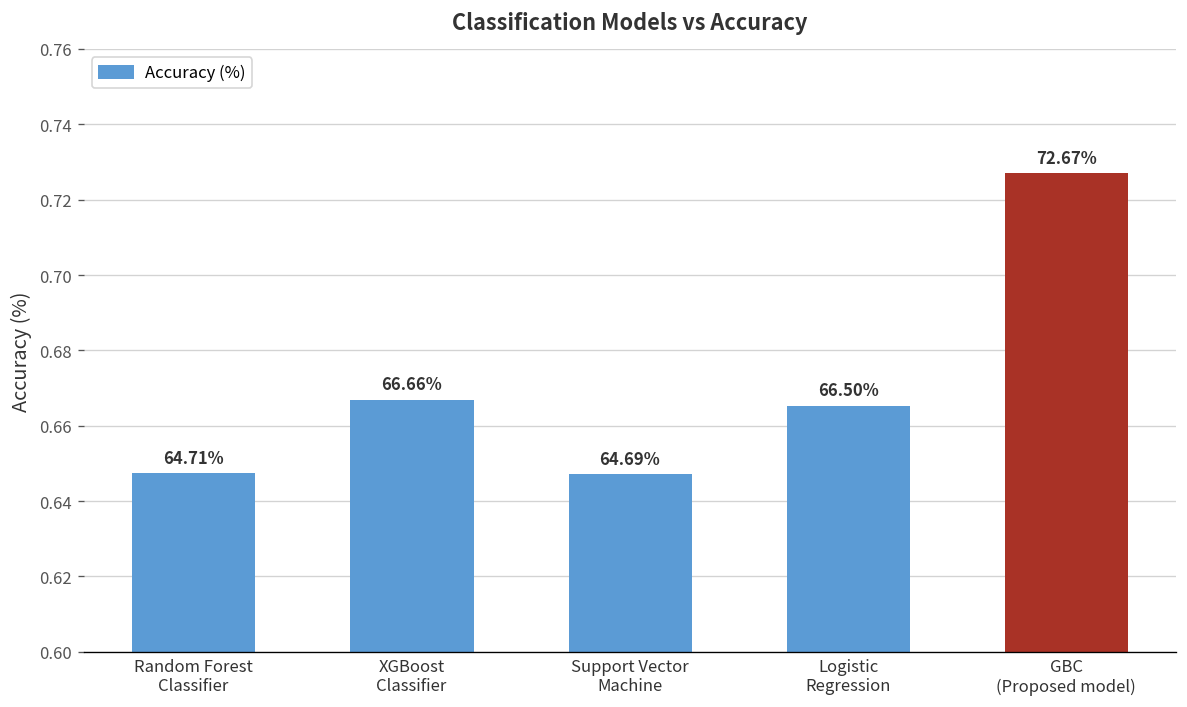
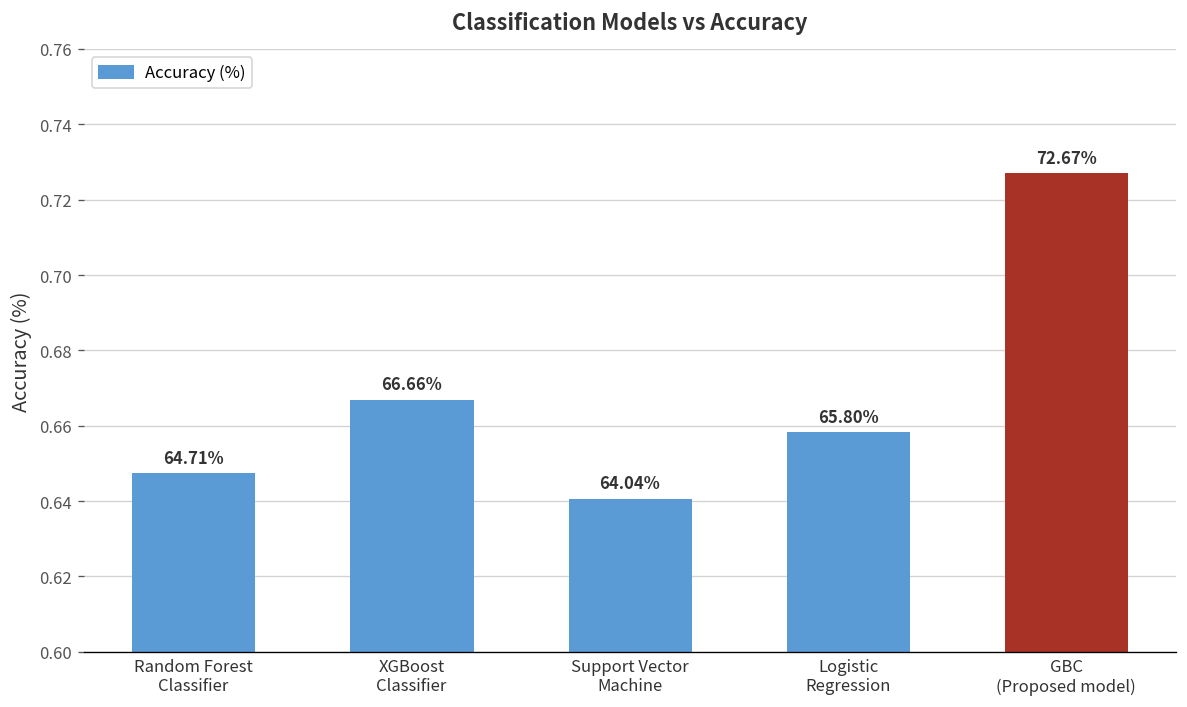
Support Vector Machine: 64.69% -> 64.04%
Logistic Regression: 66.50% -> 65.80%
